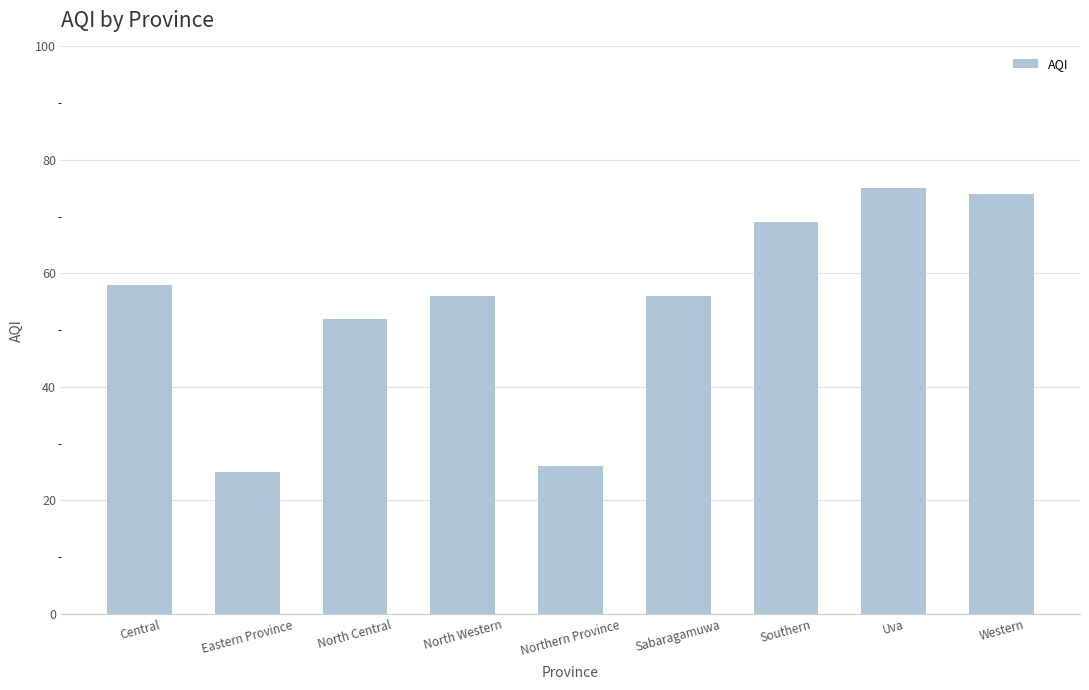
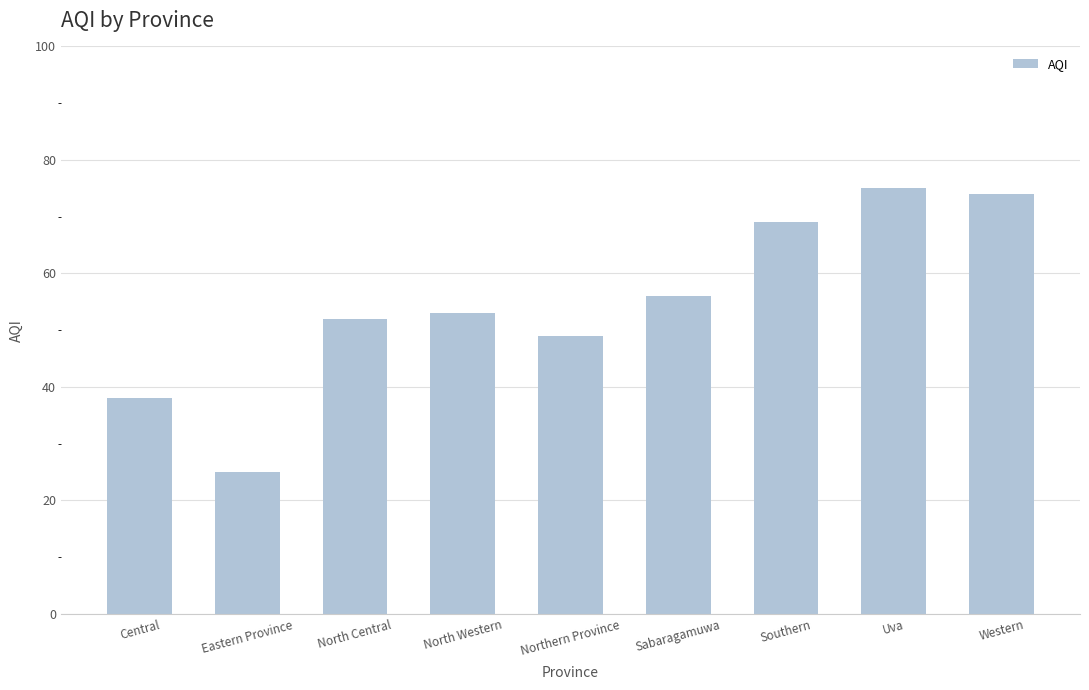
Central: 58 -> 38
North Western: 56 -> 53
Northern Province: 26 -> 49
